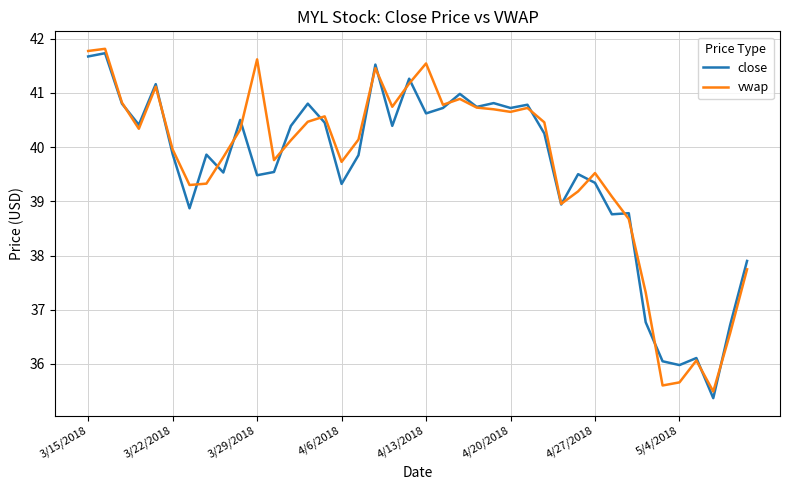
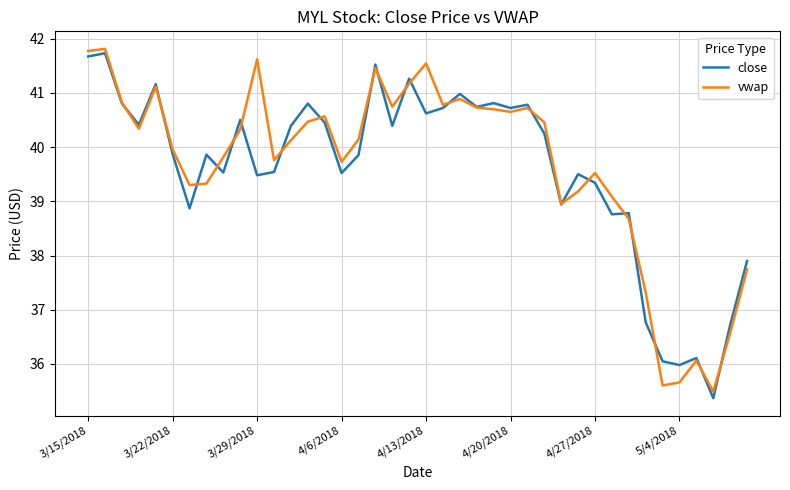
close, 4/6/2018: 39.3 -> 39.5
